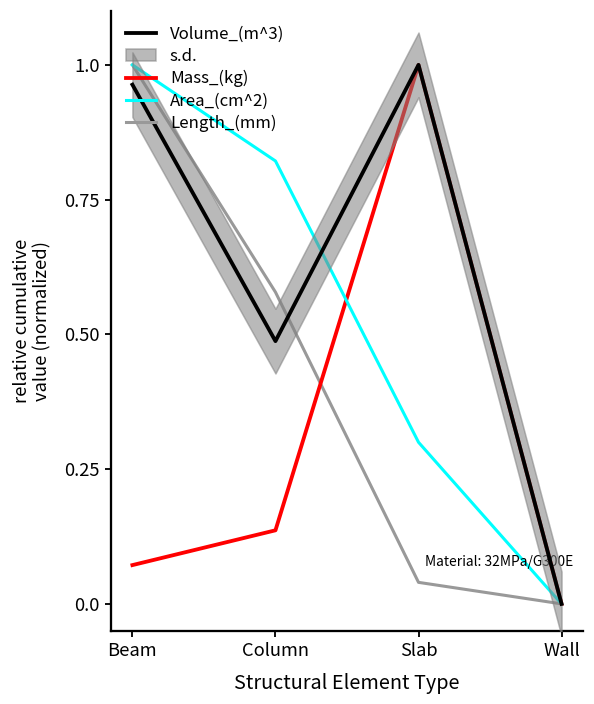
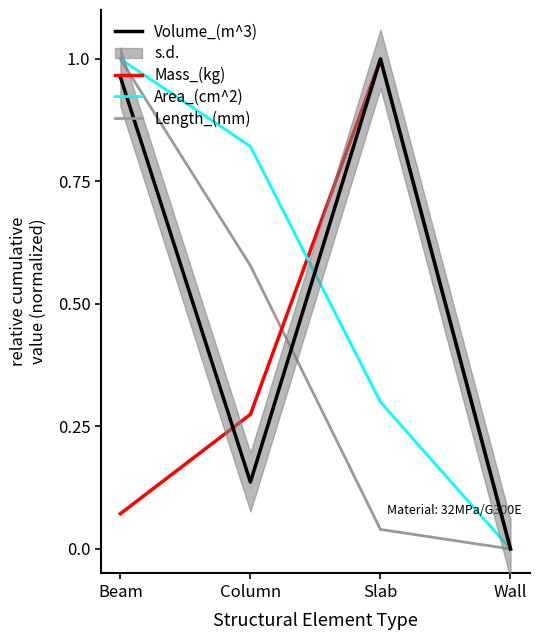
Volume_(m^3), Column: 0.49 -> 0.14
Mass_(kg), Column: 0.14 -> 0.27
